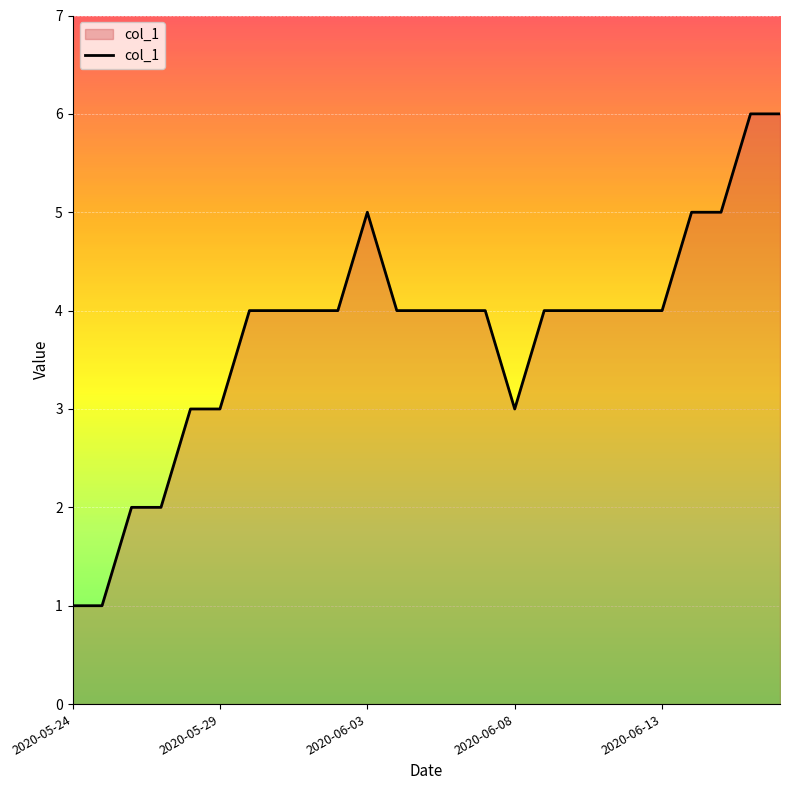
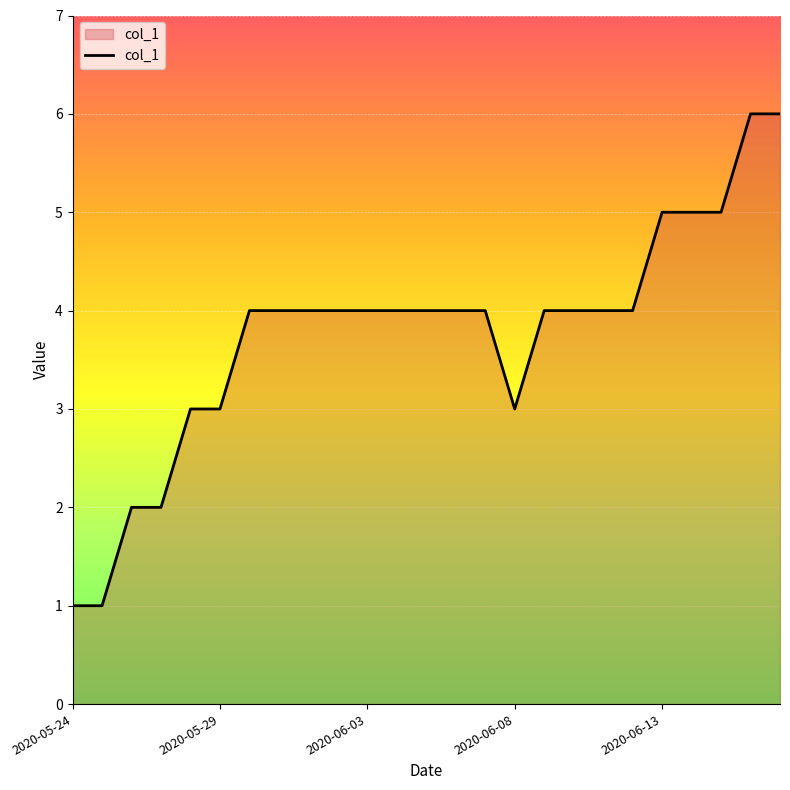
2020-06-03: 5 -> 4
2020-06-13: 4 -> 5
